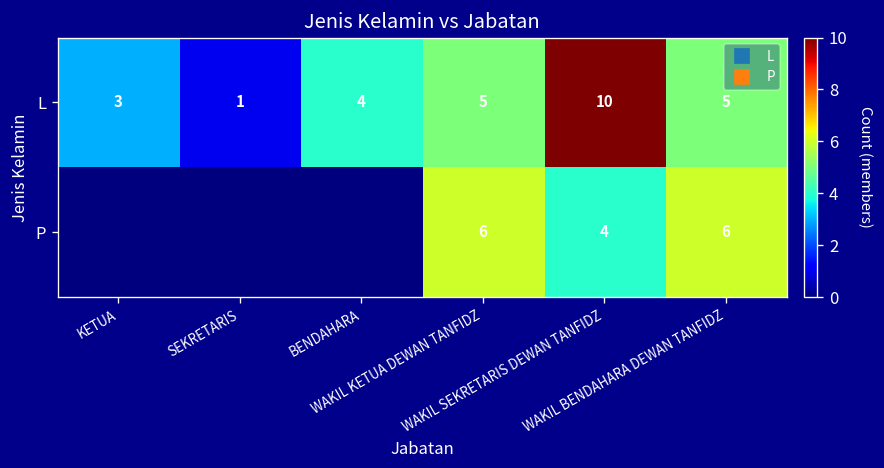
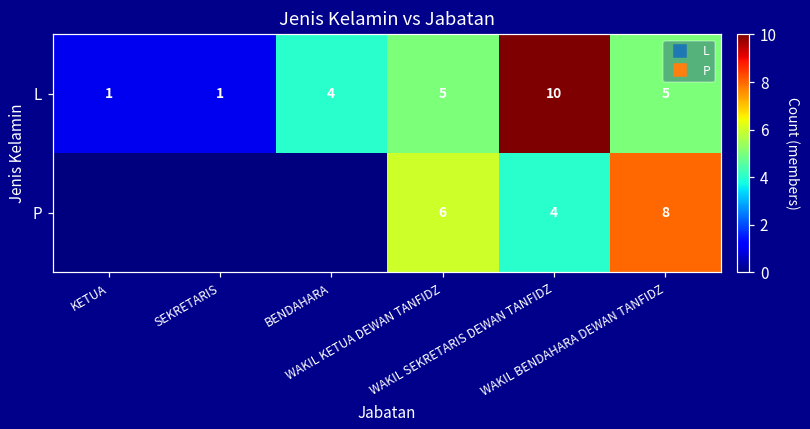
L, KETUA: 3 -> 1
P, WAKIL BENDAHARA DEWAN TANFIDZ: 6 -> 8
